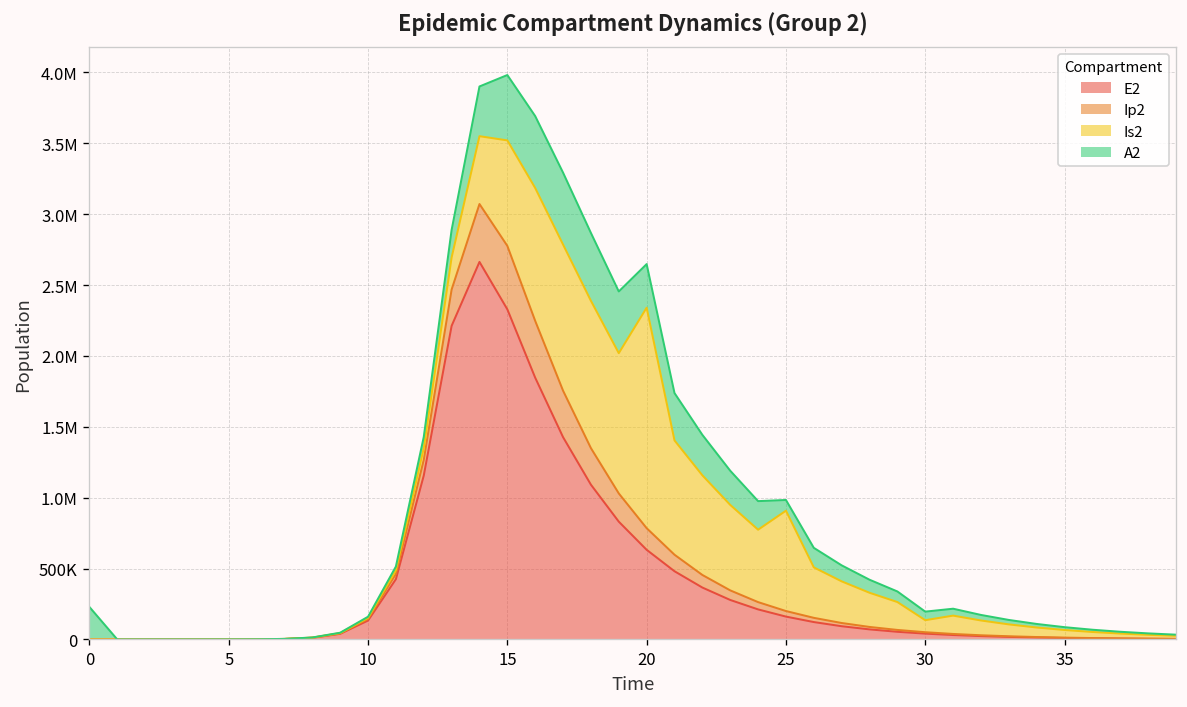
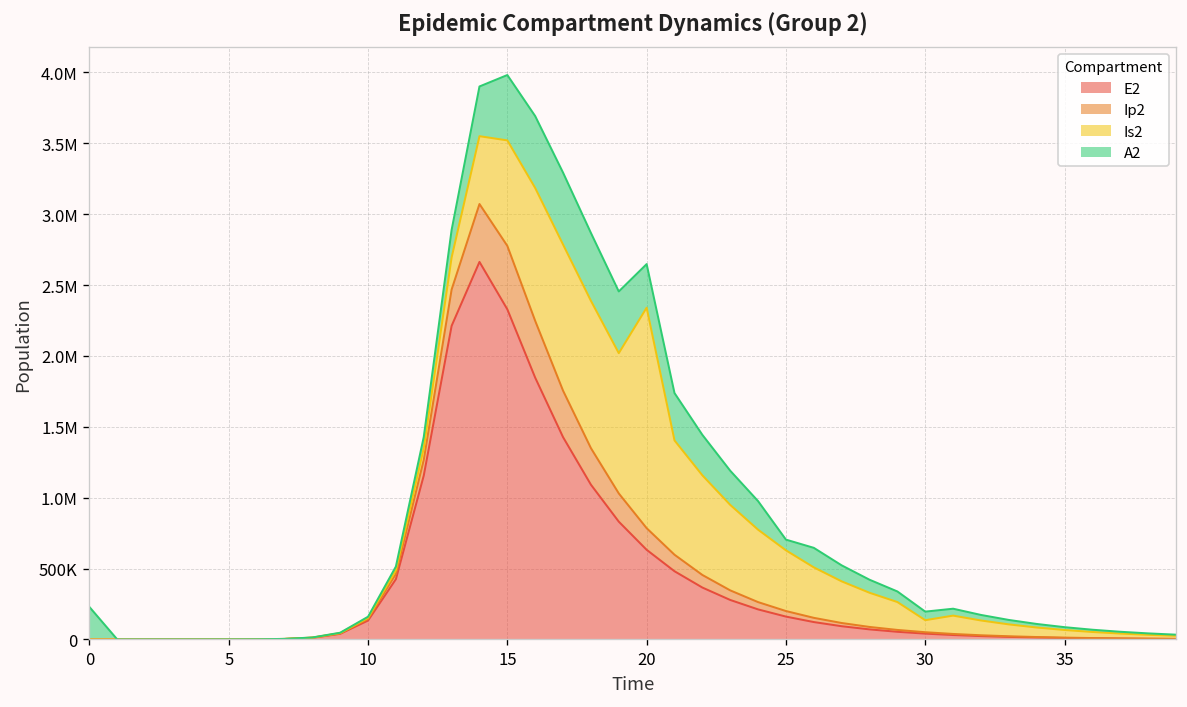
Is2, 25: 710000 -> 430000
